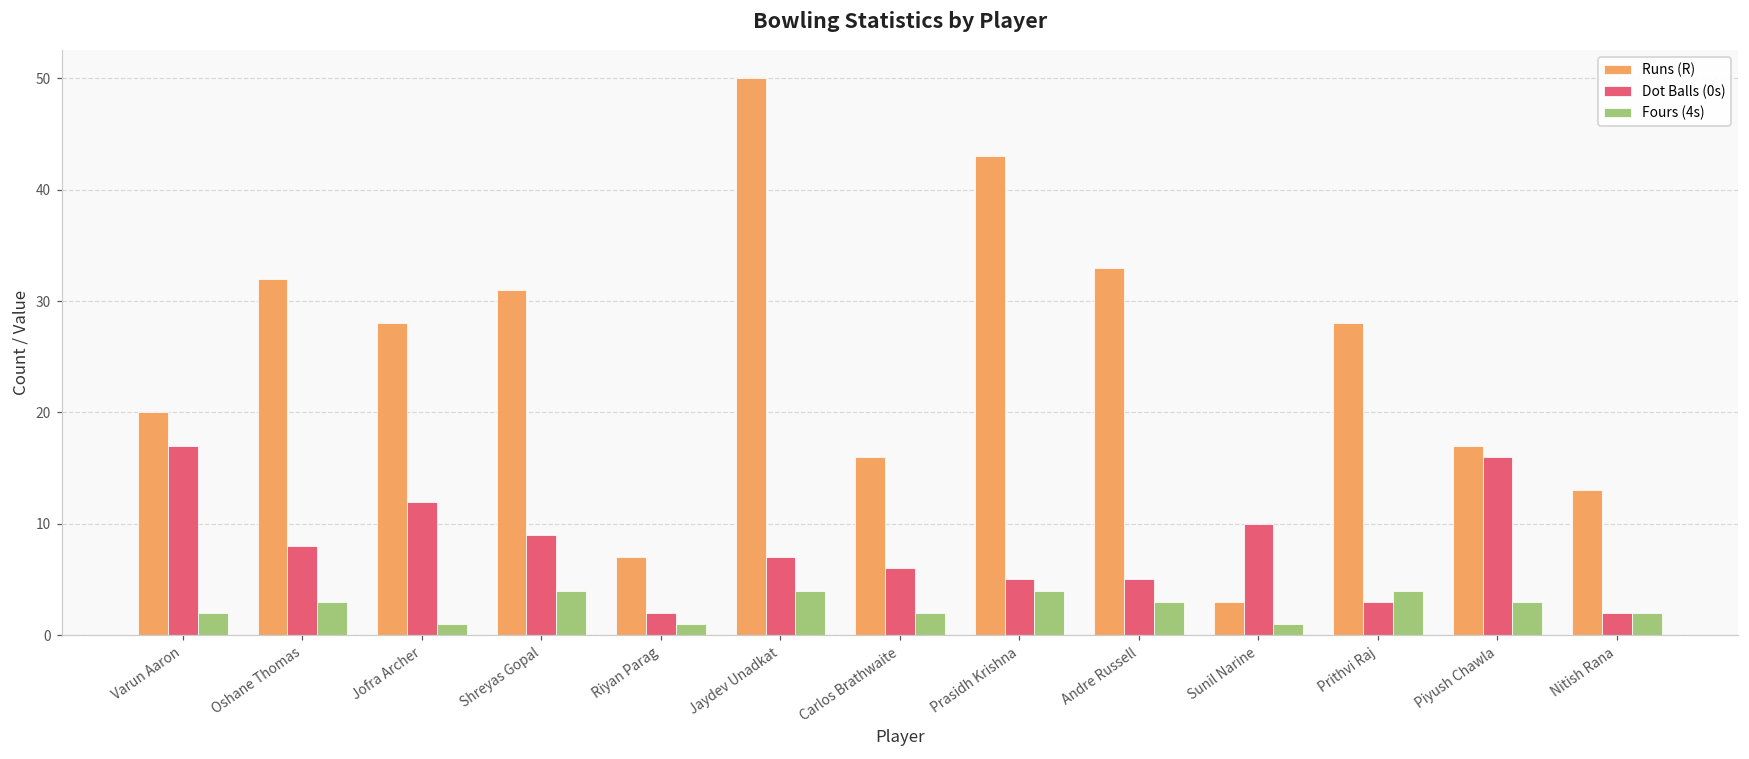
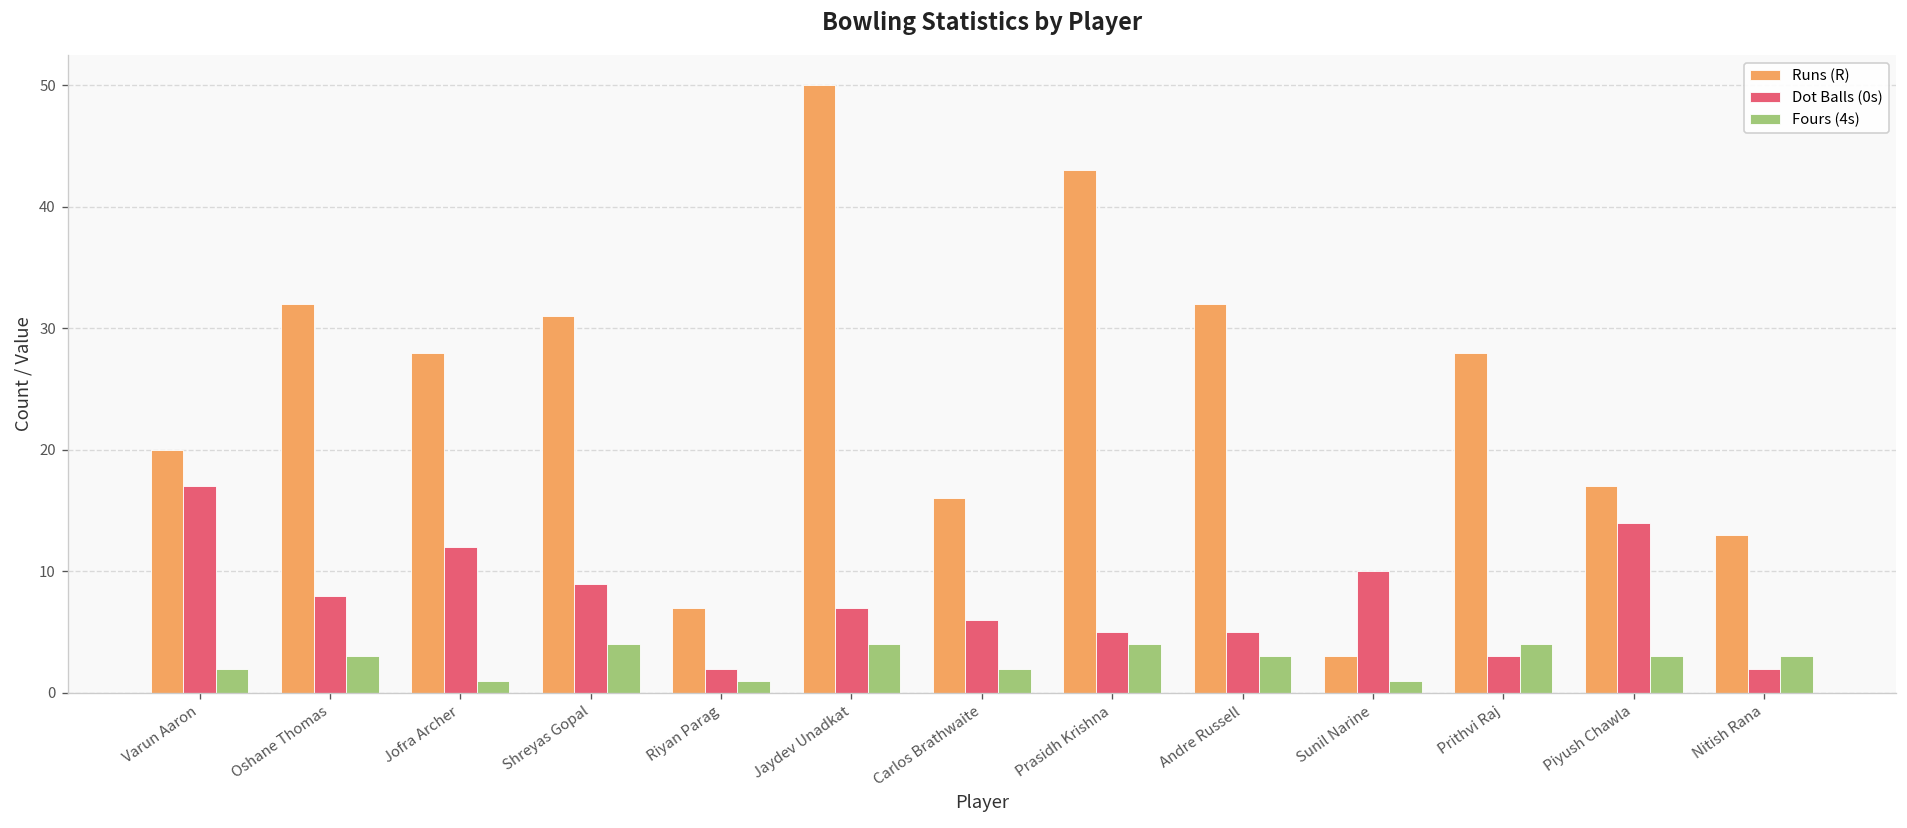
Runs (R), Andre Russell: 33 -> 32
Dot Balls (0s), Piyush Chawla: 16 -> 14
Fours (4s), Nitish Rana: 2 -> 3
